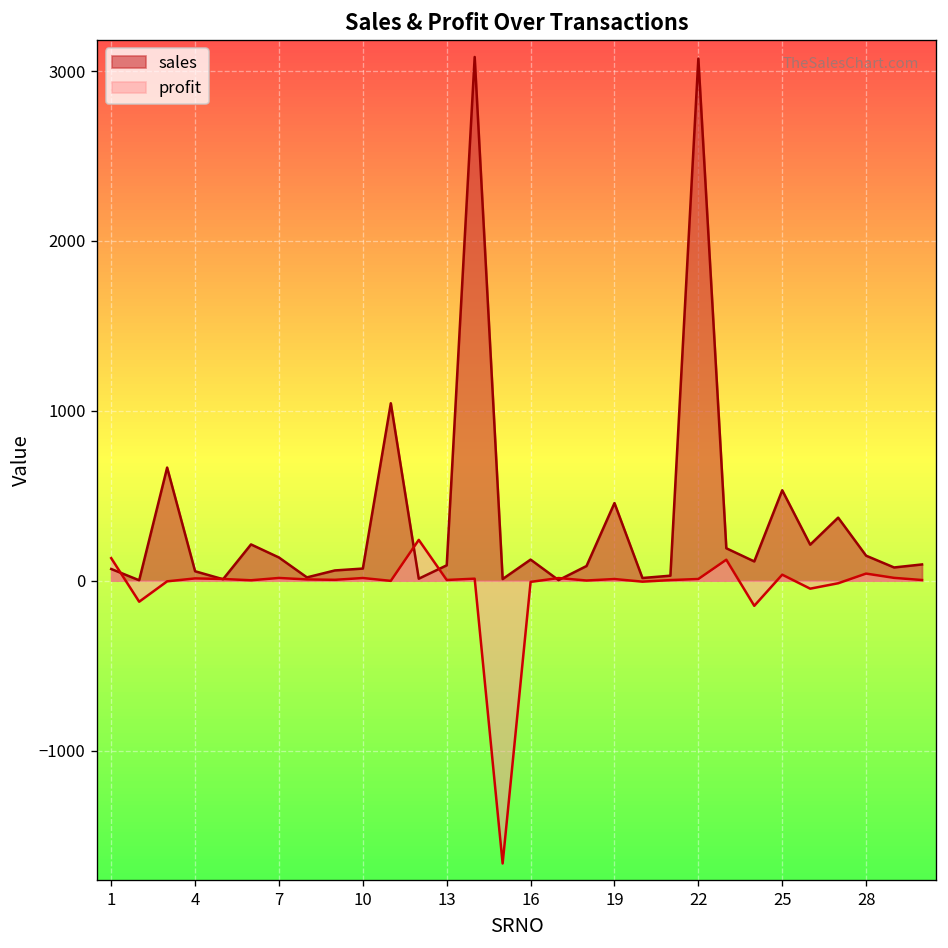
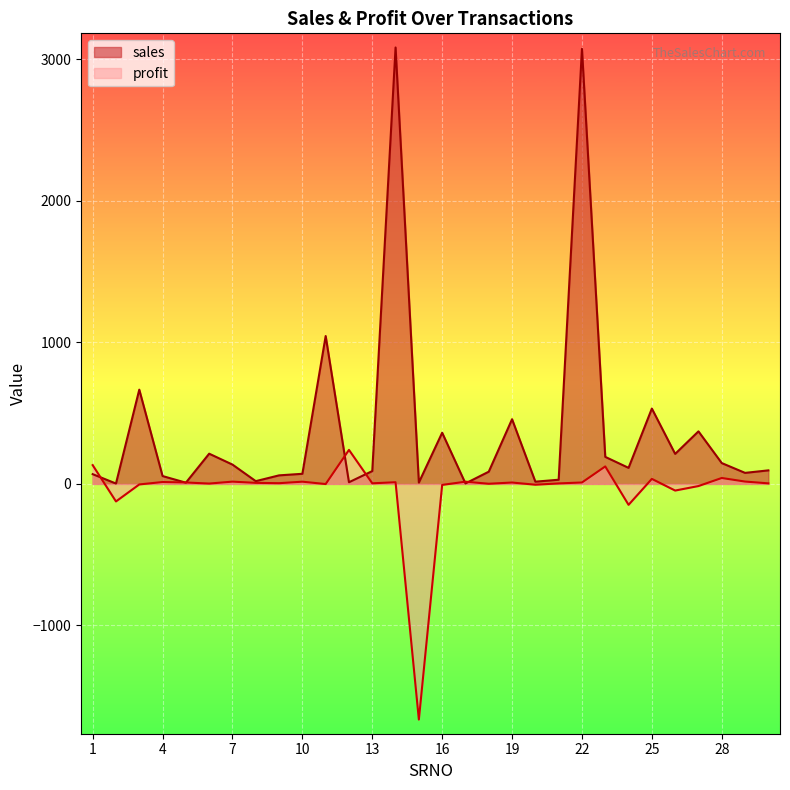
sales, 16: 120 -> 360
